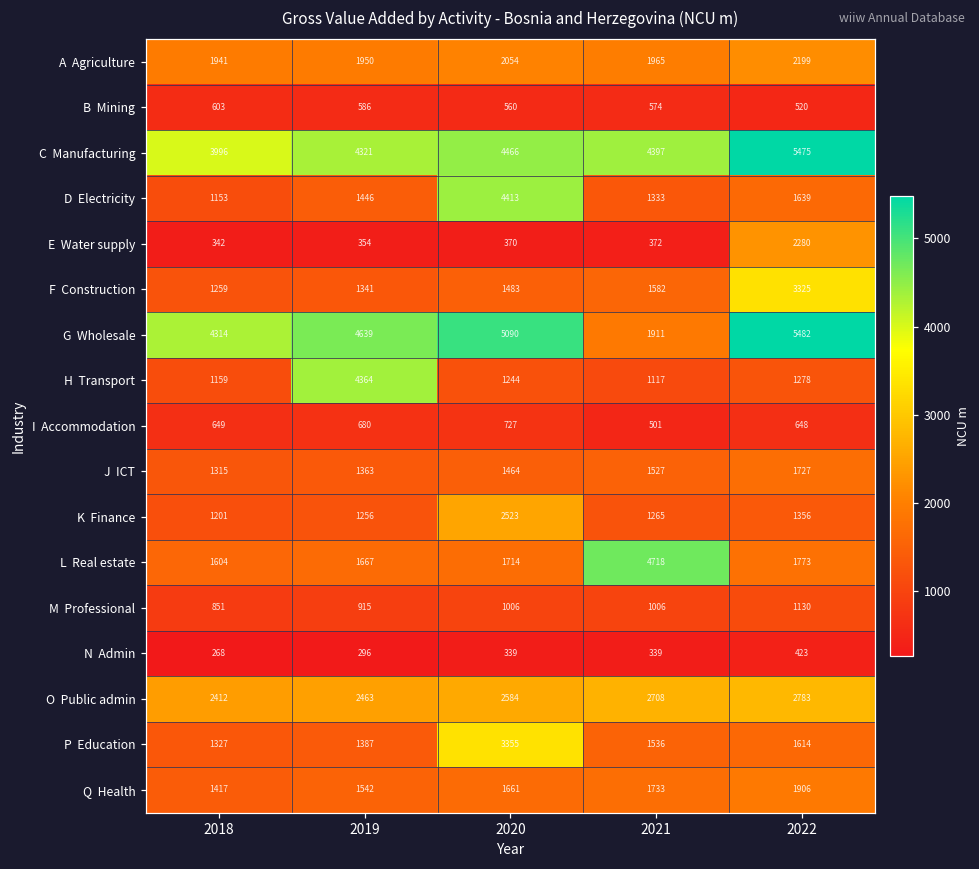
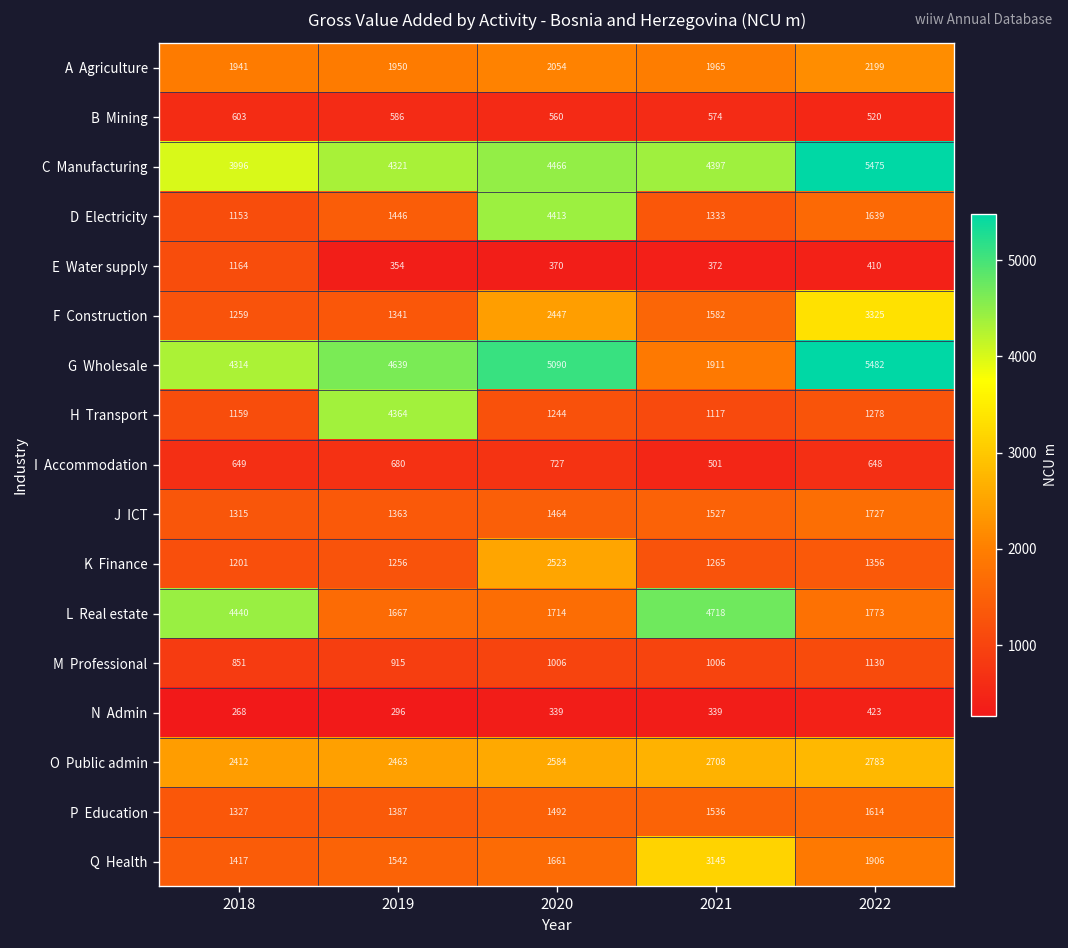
E Water supply, 2018: 342 -> 1164
E Water supply, 2022: 2280 -> 410
F Construction, 2020: 1483 -> 2447
L Real estate, 2018: 1604 -> 4440
P Education, 2020: 3355 -> 1492
Q Health, 2021: 1733 -> 3145
